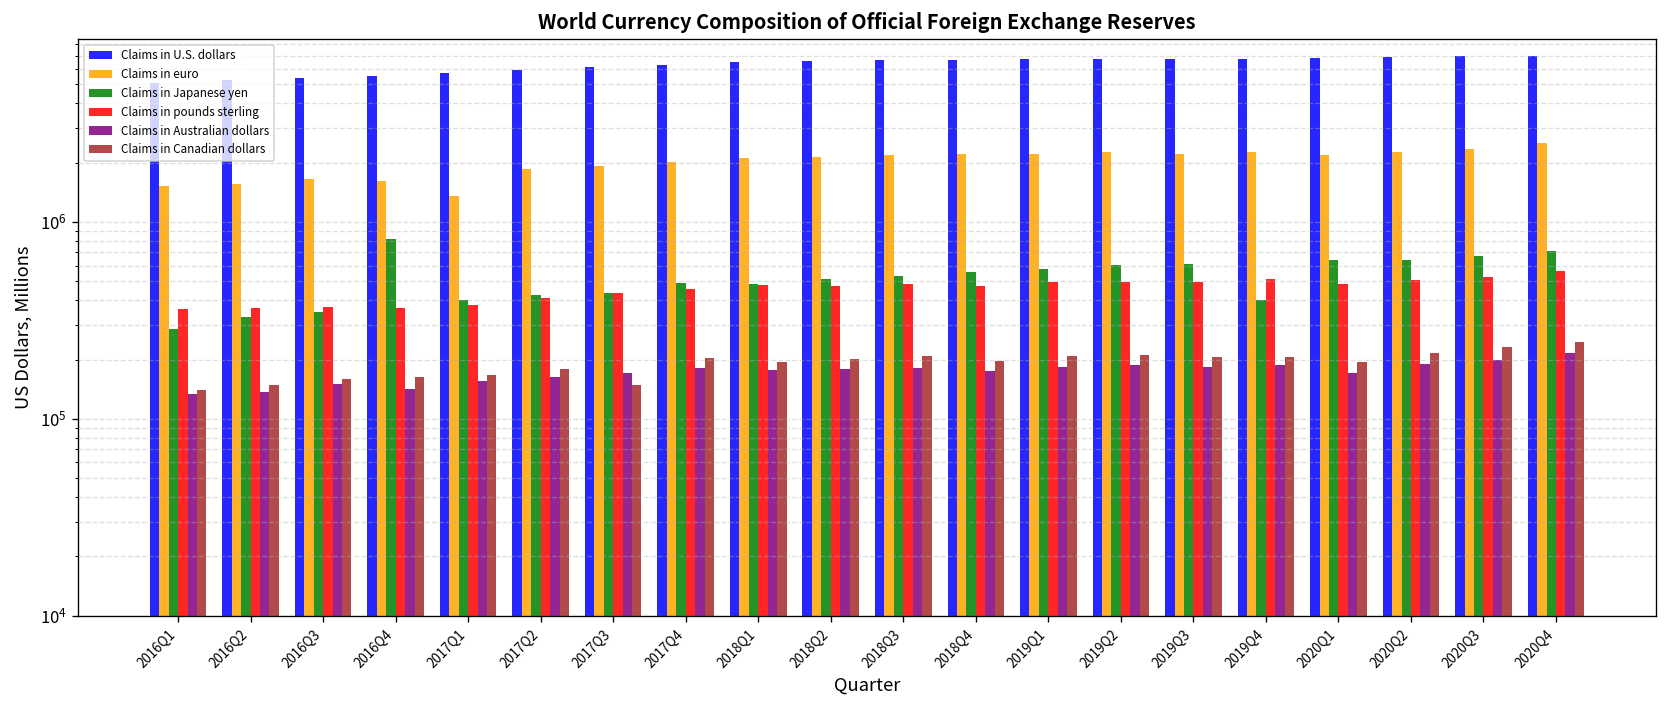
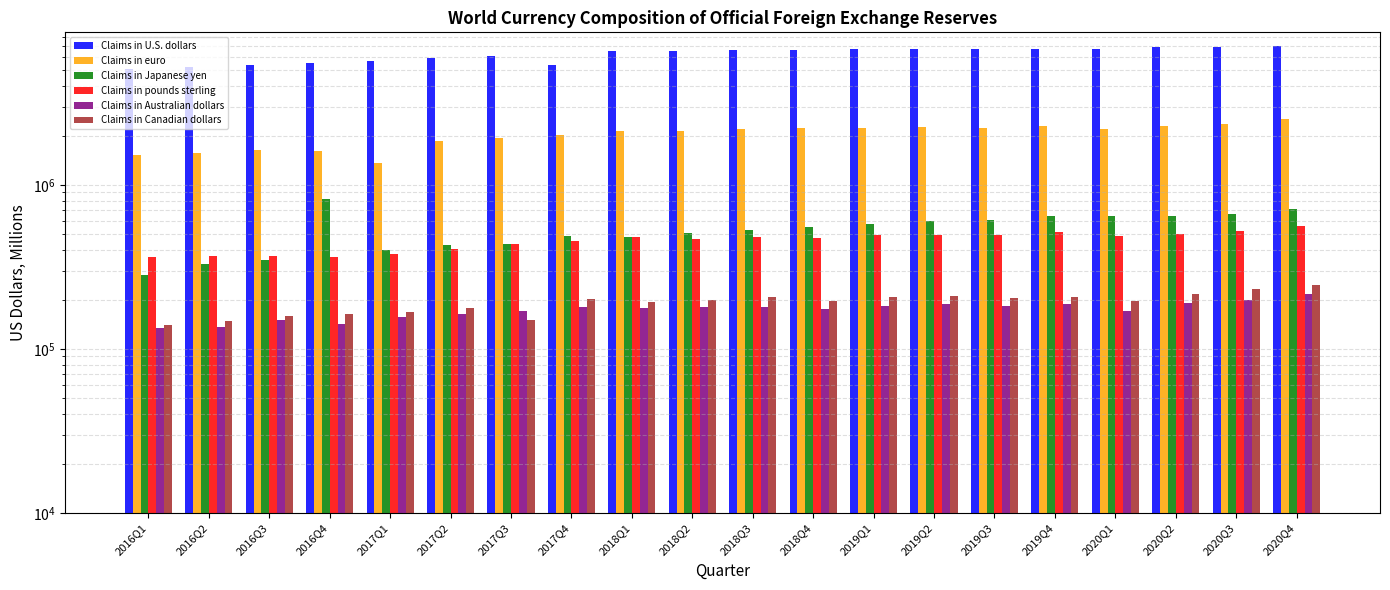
Claims in U.S. dollars, 2017Q4: 6300000 -> 5400000
Claims in Japanese yen, 2019Q4: 400000 -> 650000
